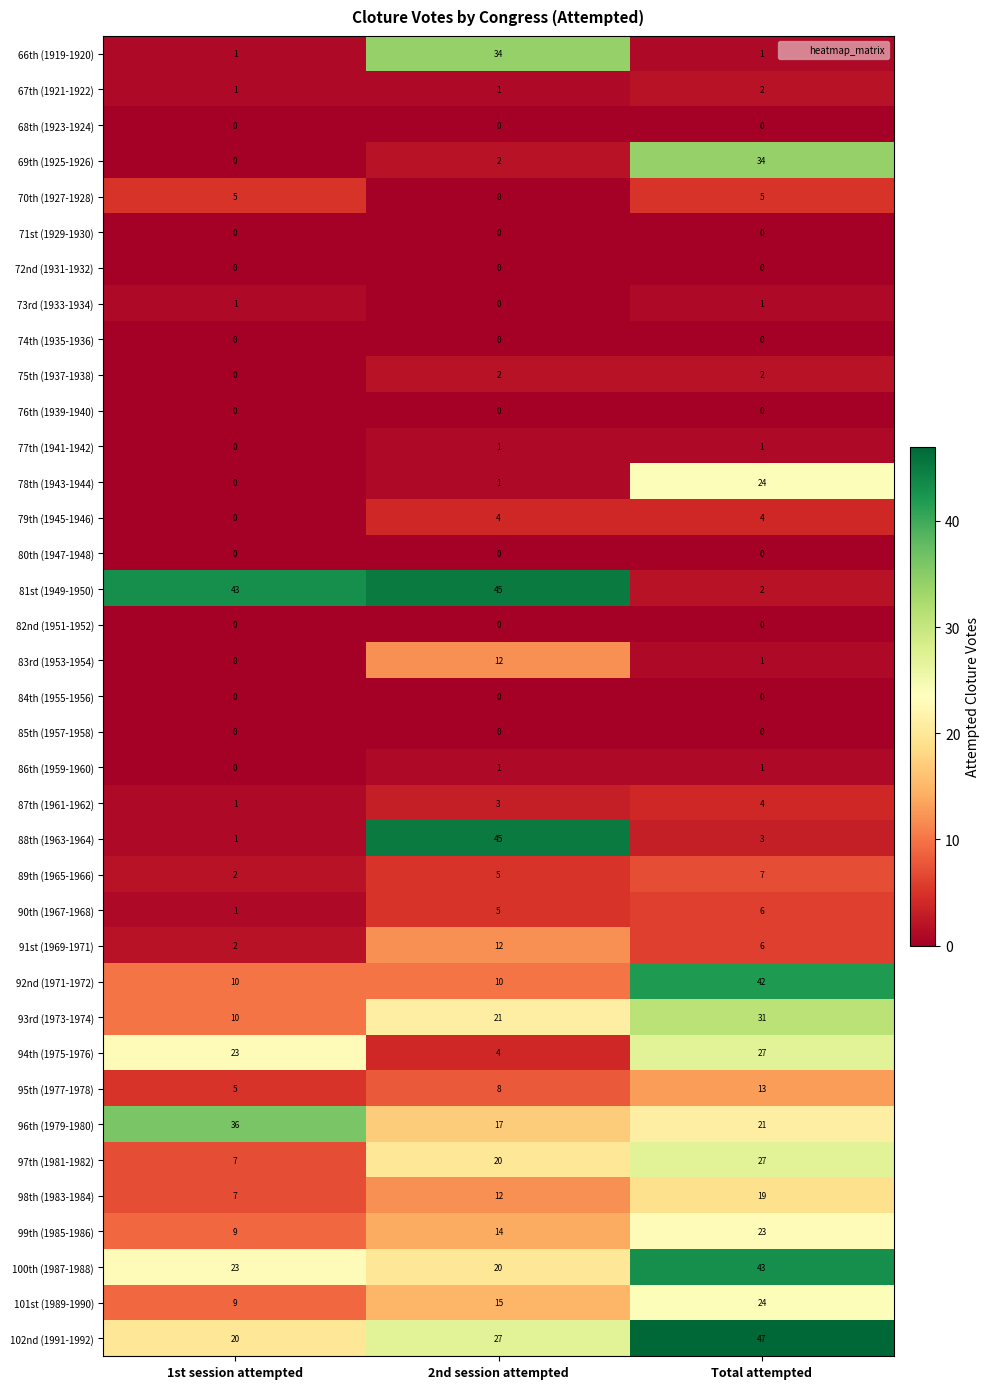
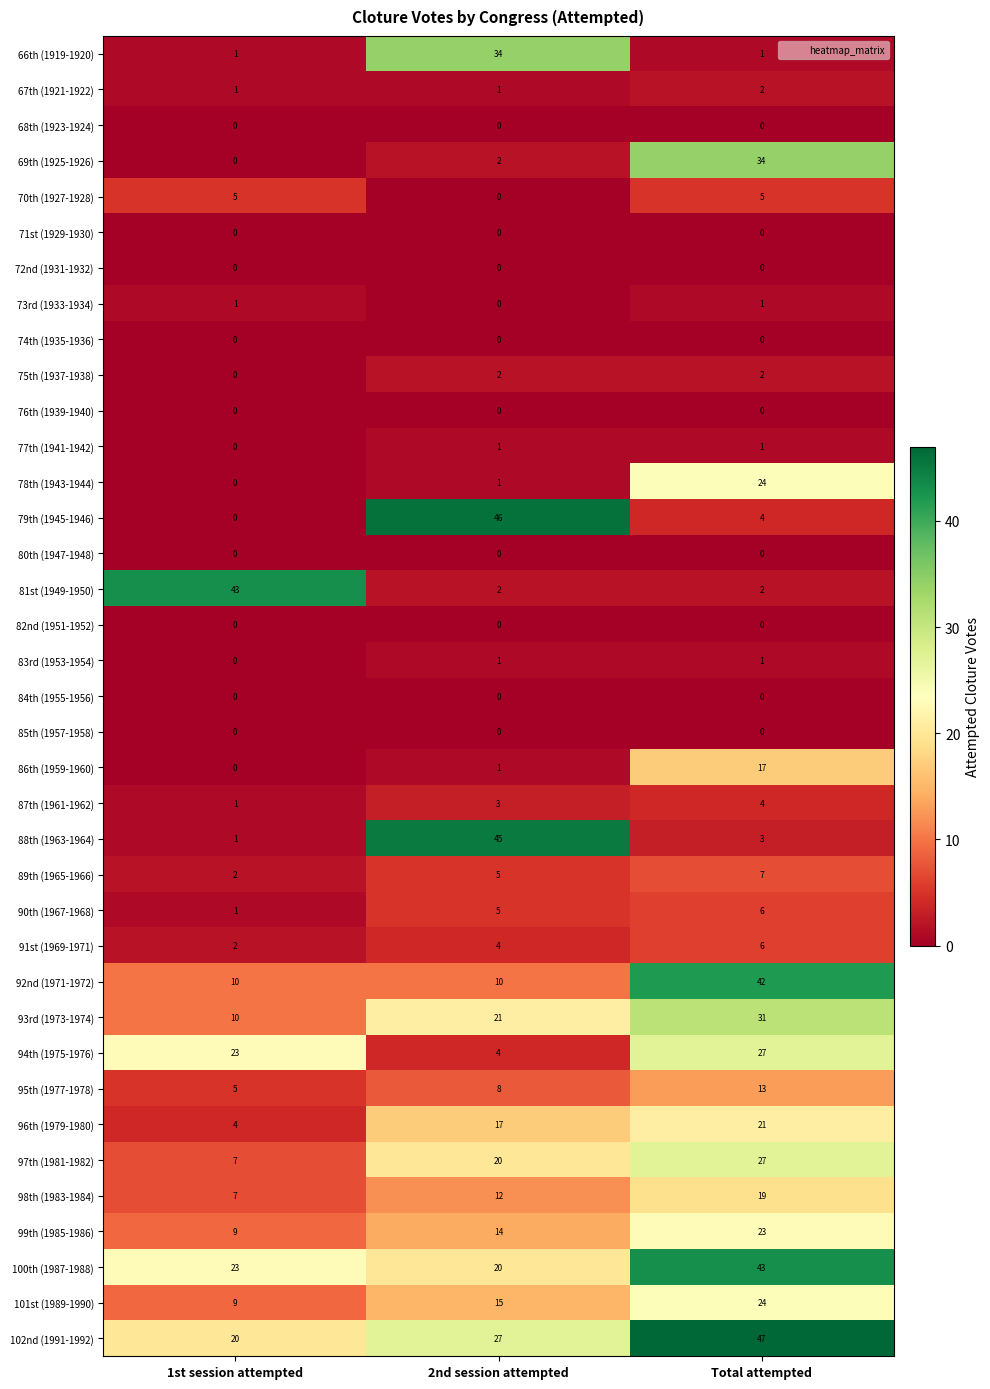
79th (1945-1946), 2nd session attempted: 4 -> 46
81st (1949-1950), 2nd session attempted: 45 -> 2
83rd (1953-1954), 2nd session attempted: 12 -> 1
86th (1959-1960), Total attempted: 1 -> 17
91st (1969-1971), 2nd session attempted: 12 -> 4
96th (1979-1980), 1st session attempted: 36 -> 4
